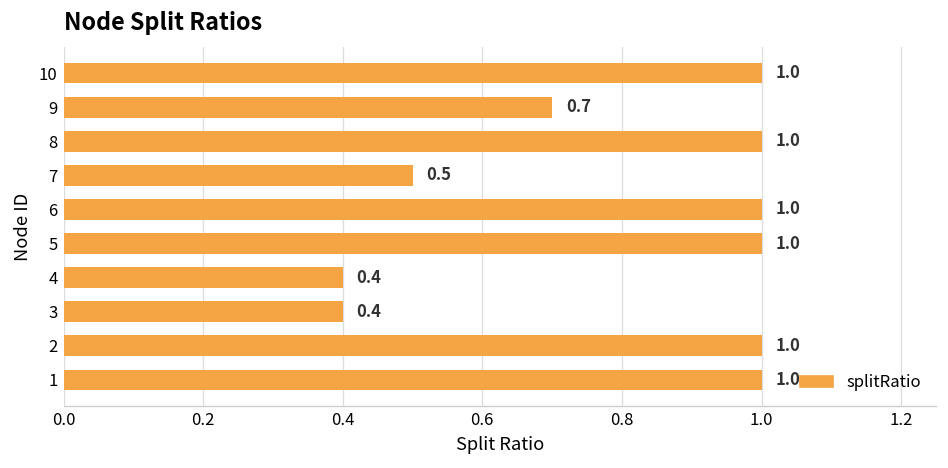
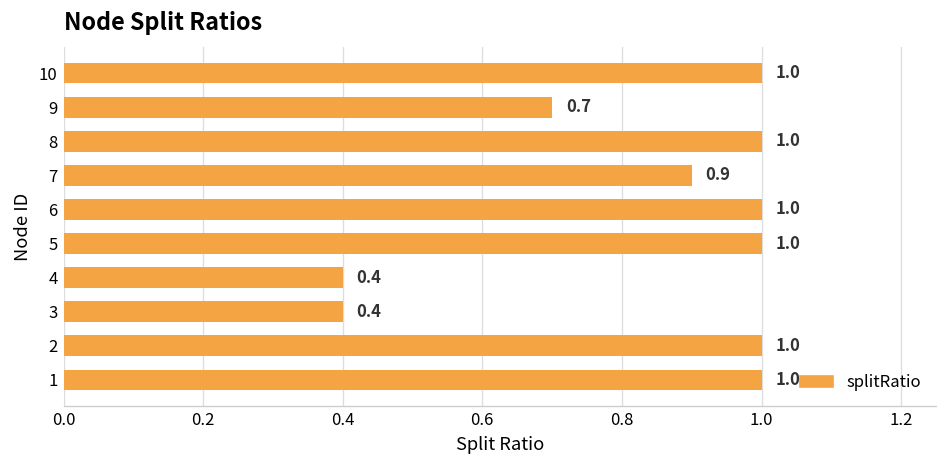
7: 0.5 -> 0.9
